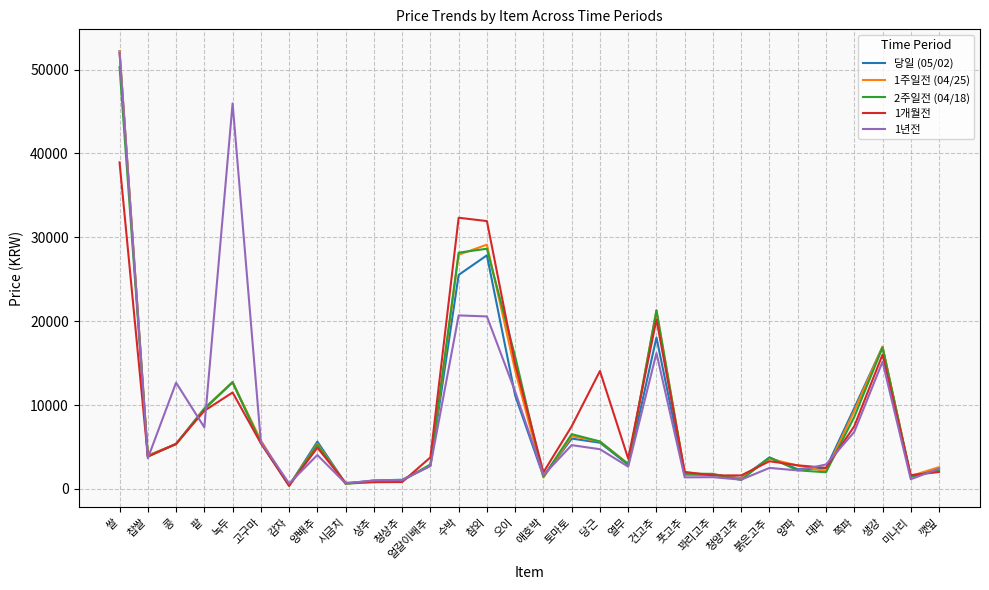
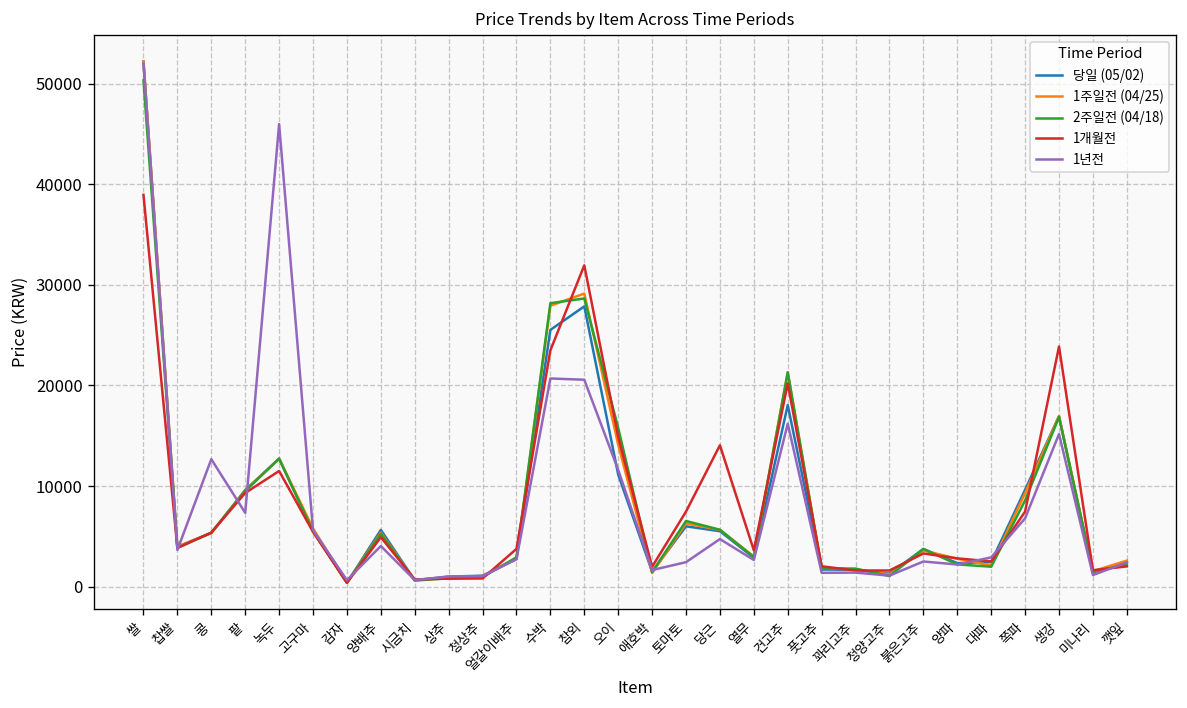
1개월전, 수박: 32000 -> 23000
1년전, 토마토: 5000 -> 2000
1개월전, 생강: 16000 -> 24000
